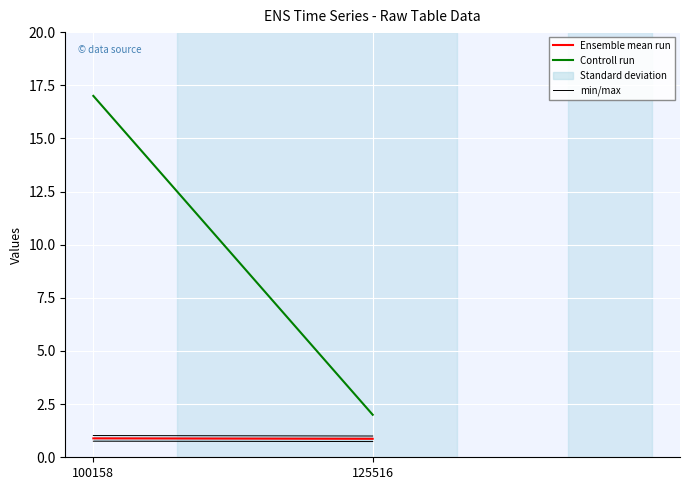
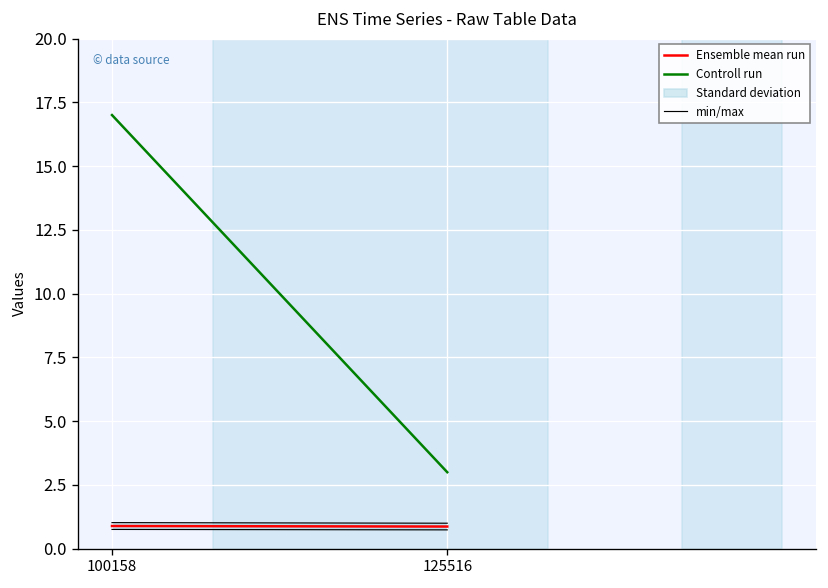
Controll run, 125516: 2 -> 3
